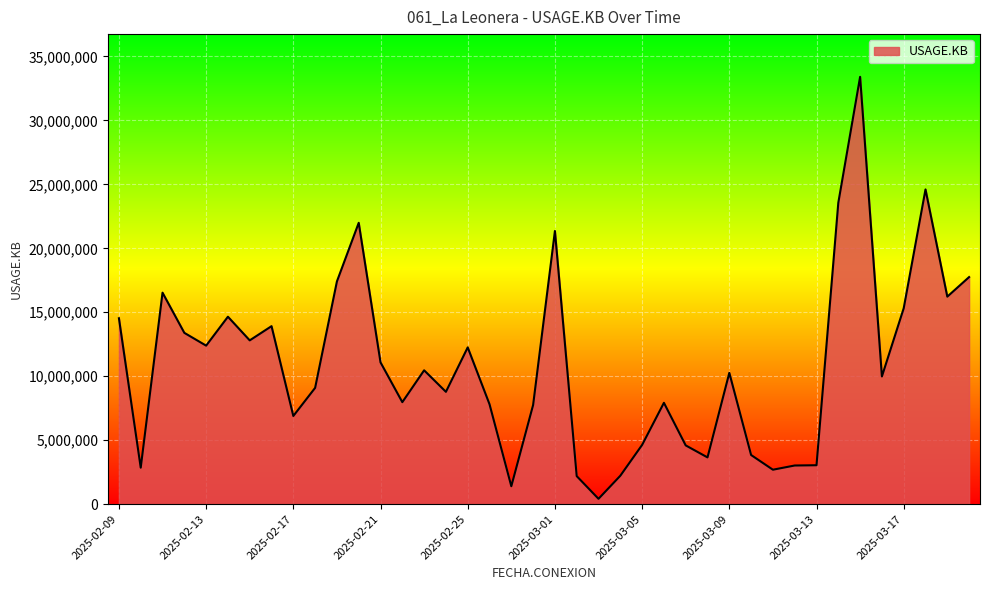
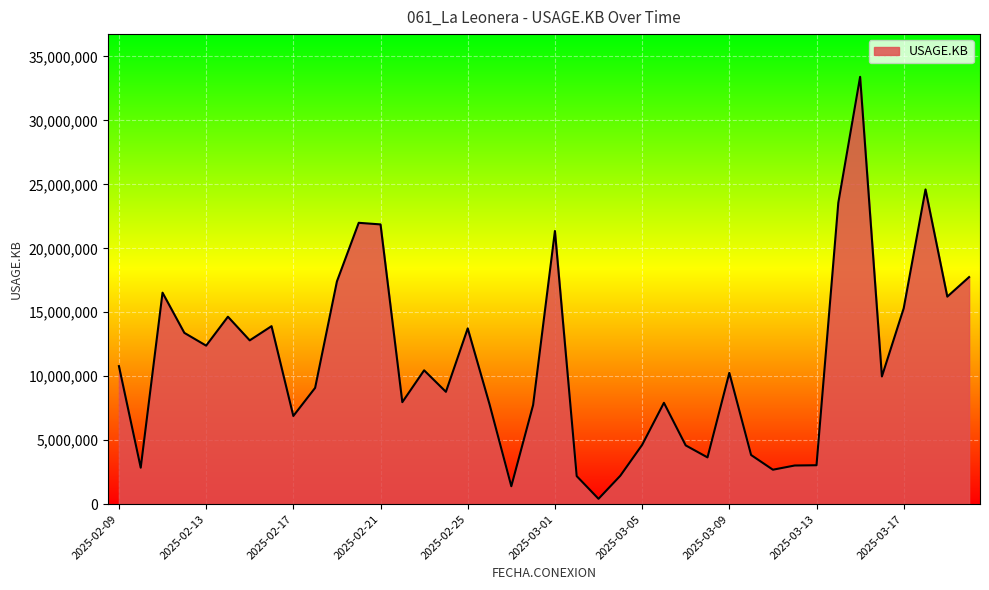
2025-02-09: 14,500,000 -> 10,800,000
2025-02-21: 11,100,000 -> 21,900,000
2025-02-25: 12,300,000 -> 13,700,000
